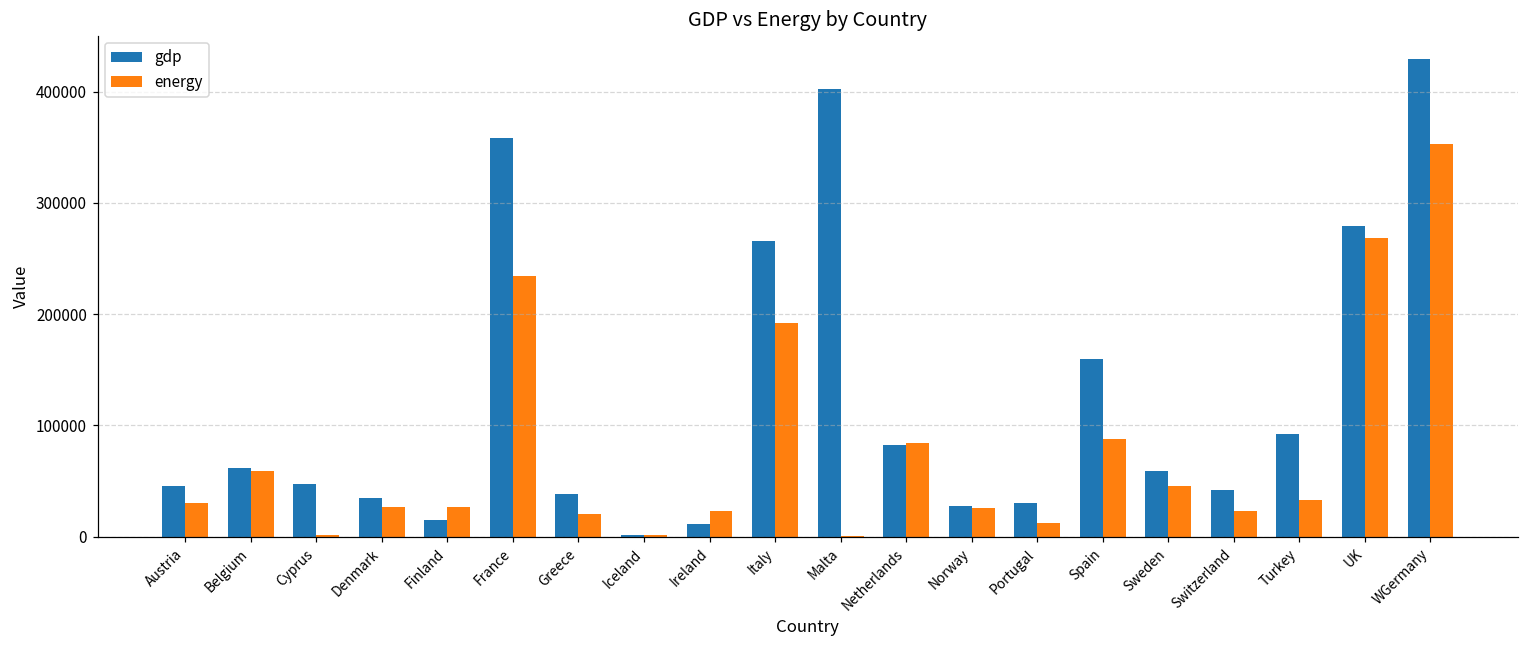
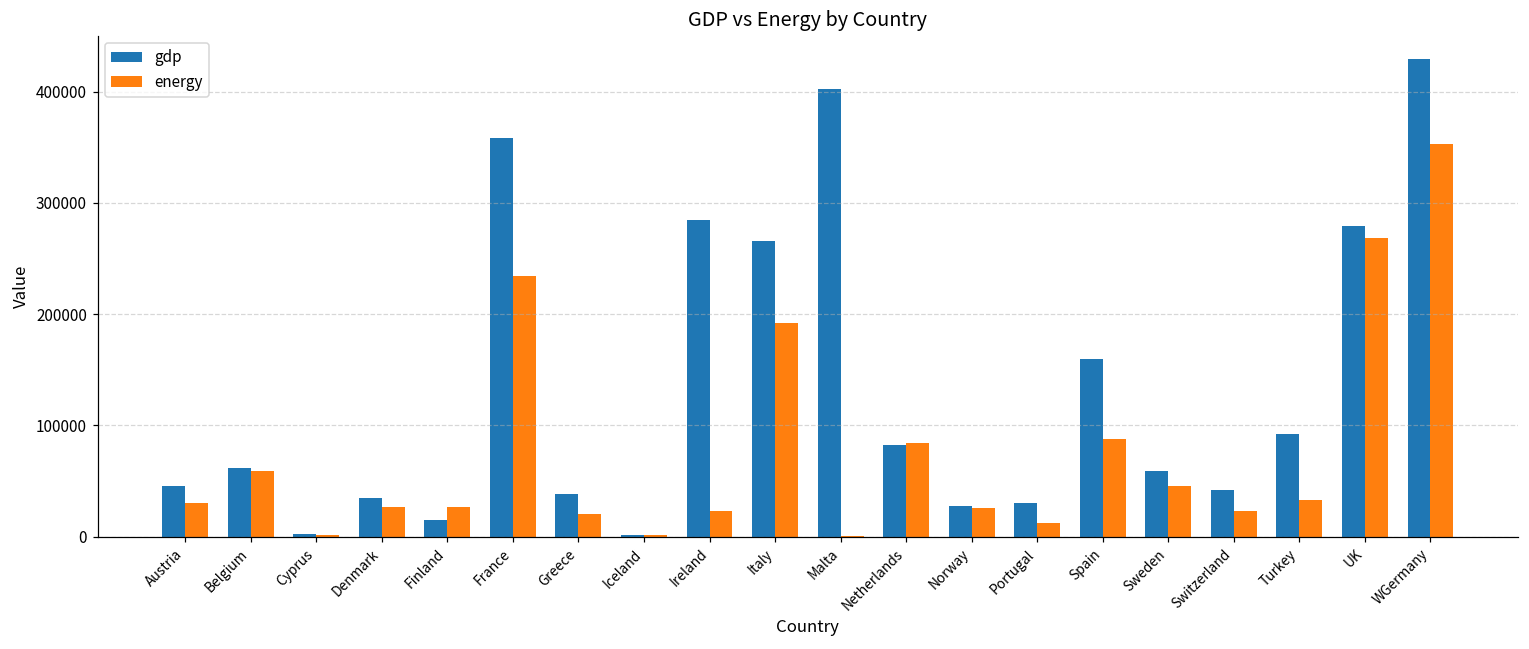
gdp, Cyprus: 48000 -> 2000
gdp, Ireland: 12000 -> 285000
